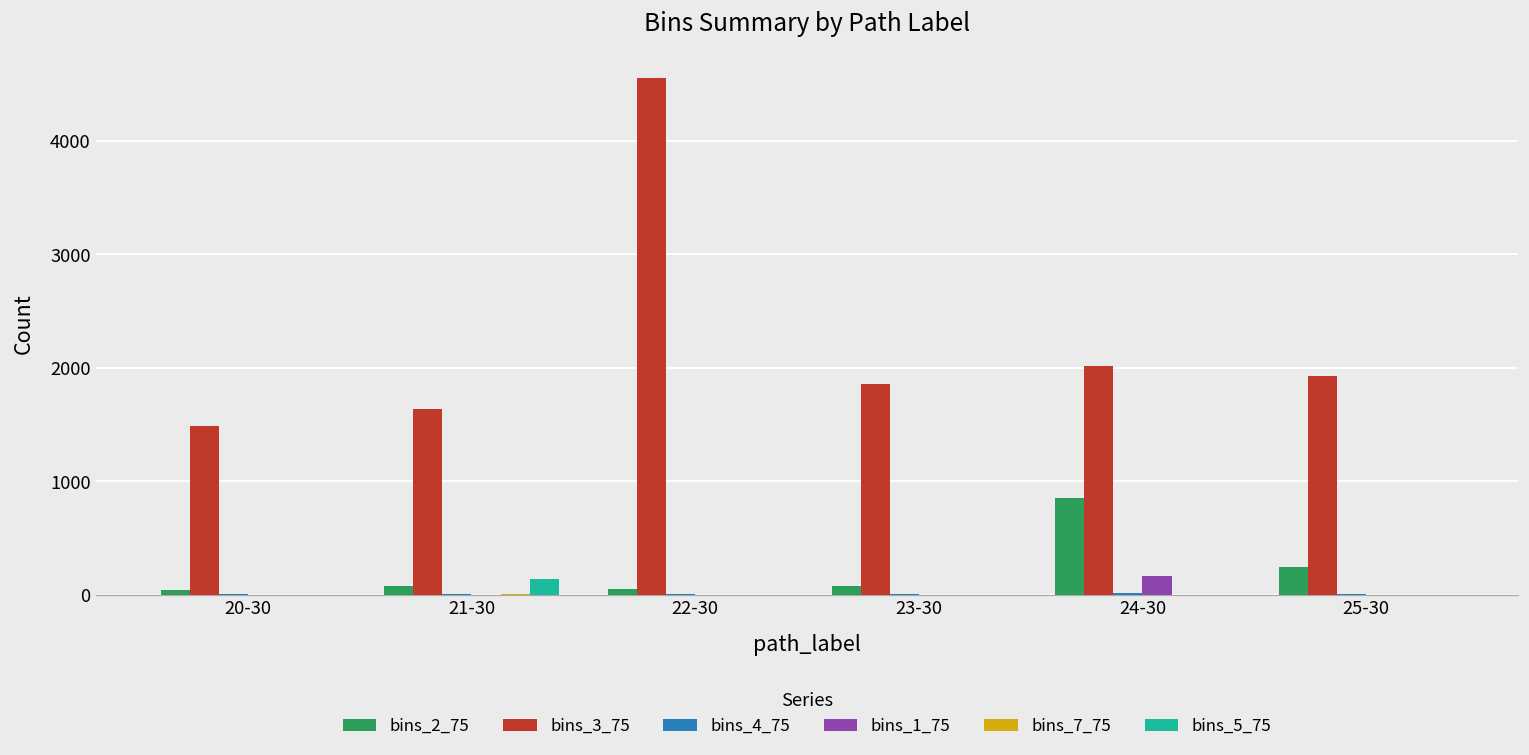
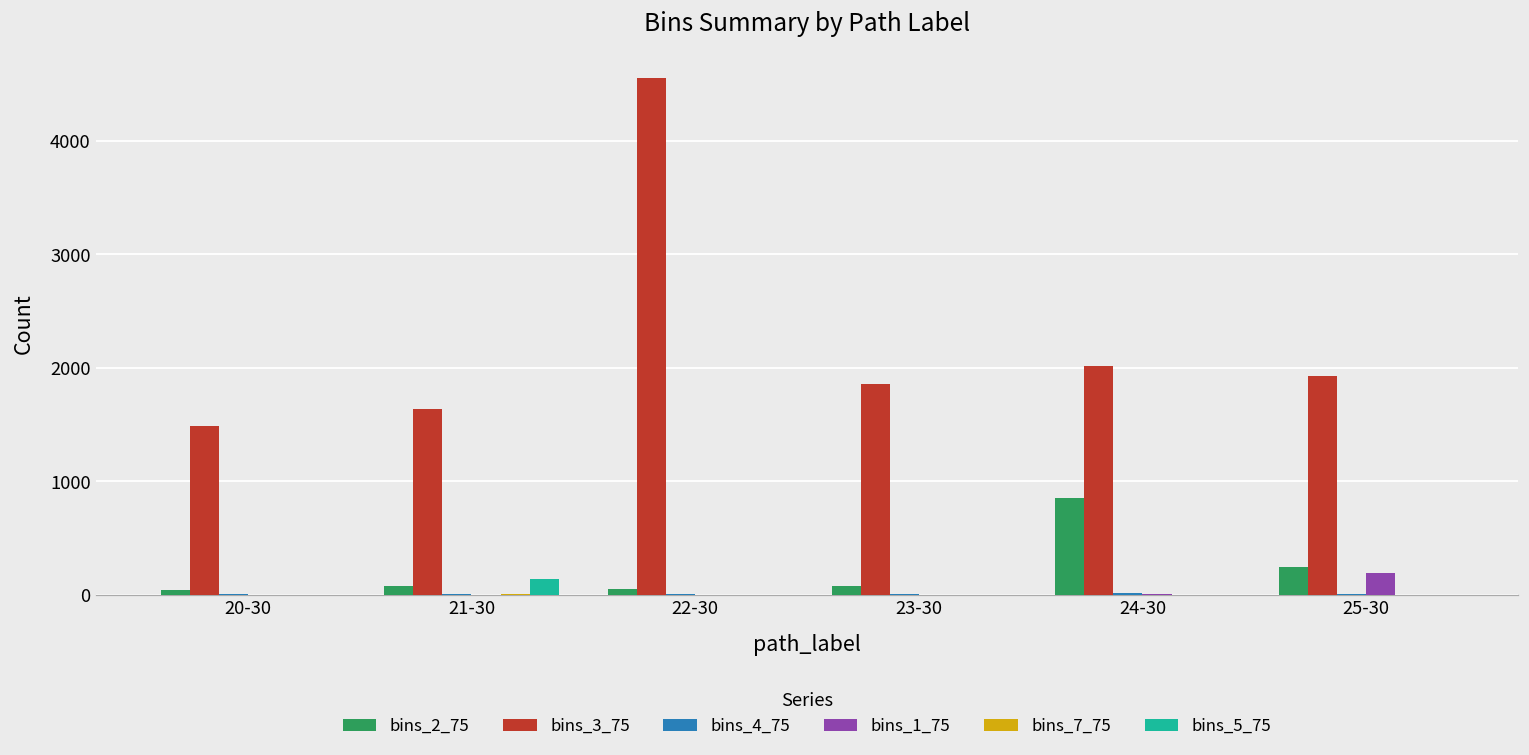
bins_1_75, 24-30: 170 -> 10
bins_1_75, 25-30: 0 -> 190
